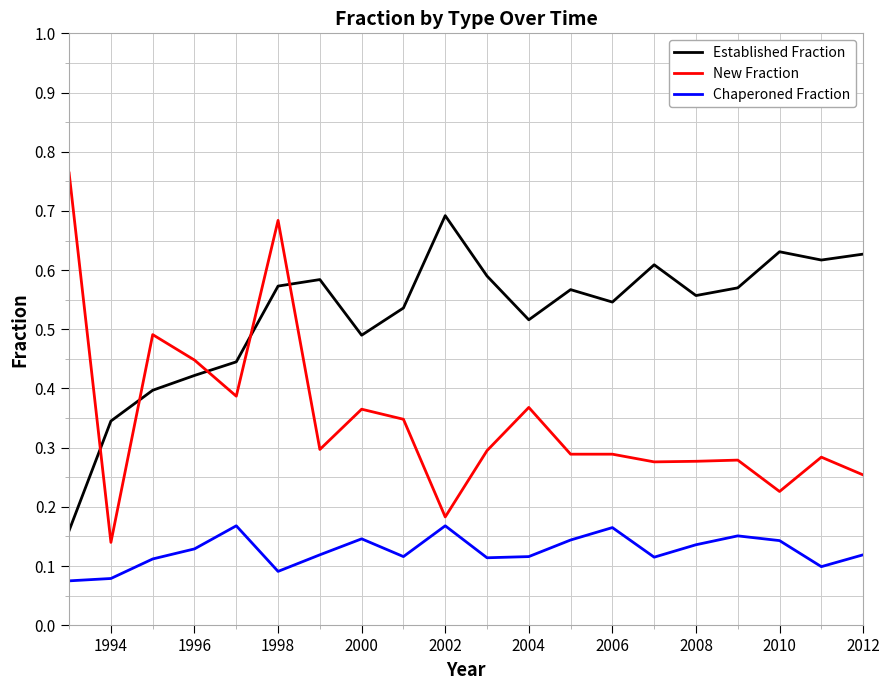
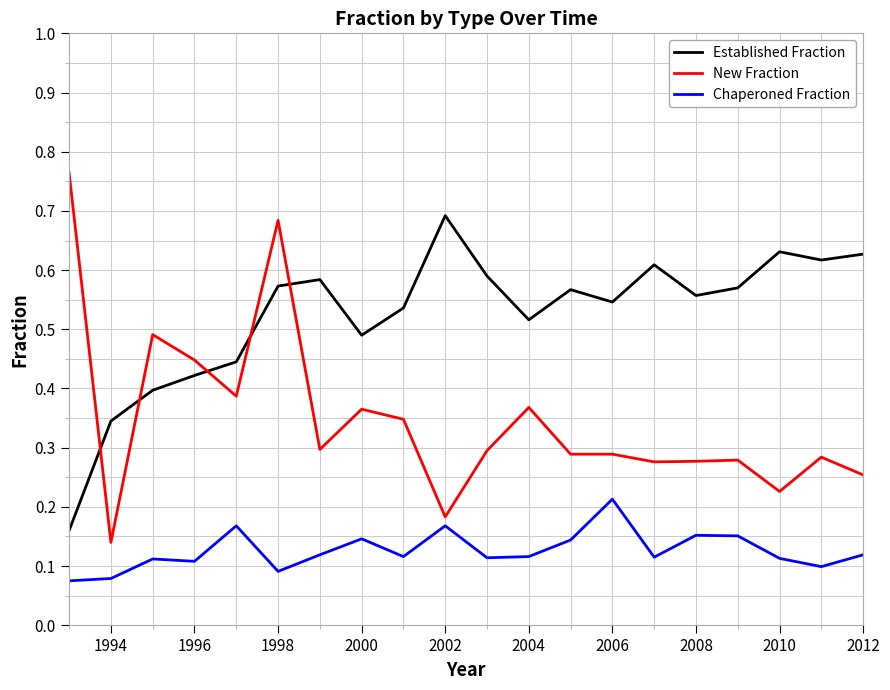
Chaperoned Fraction, 1996: 0.13 -> 0.11
Chaperoned Fraction, 2006: 0.17 -> 0.21
Chaperoned Fraction, 2008: 0.14 -> 0.15
Chaperoned Fraction, 2010: 0.14 -> 0.11
